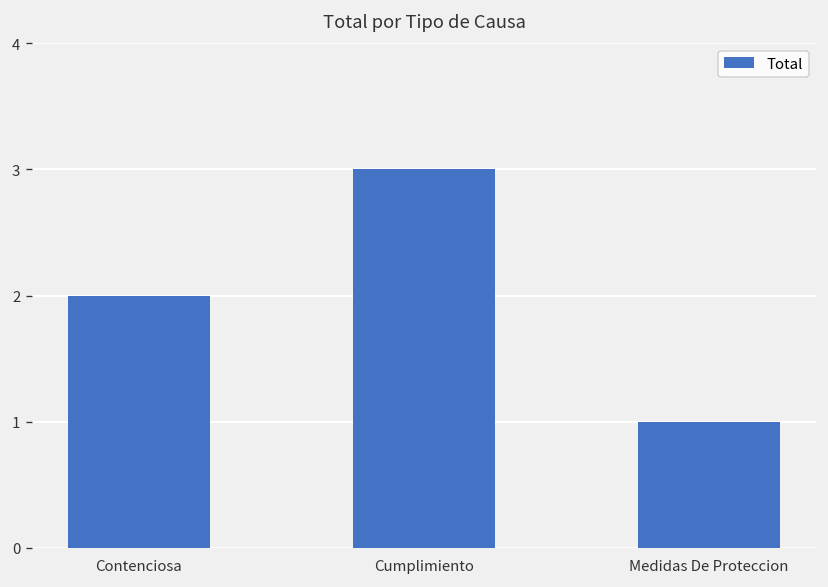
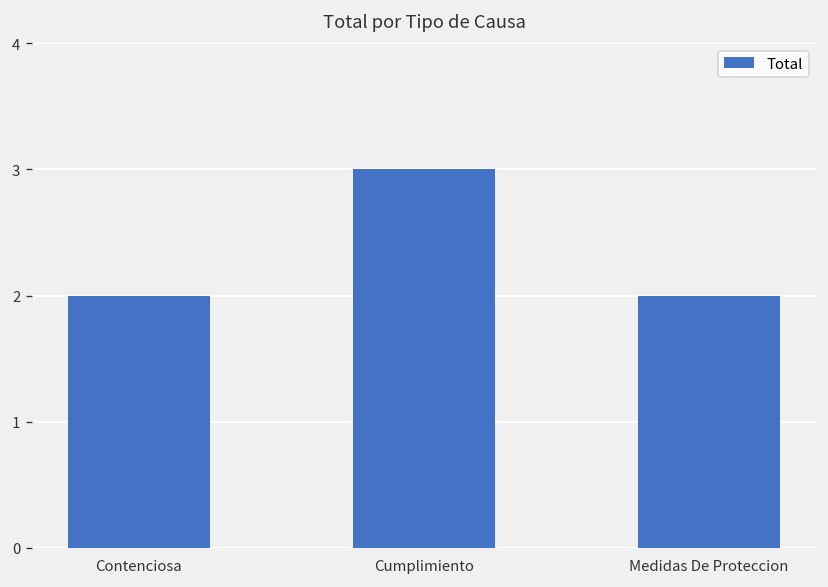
Medidas De Proteccion: 1 -> 2
